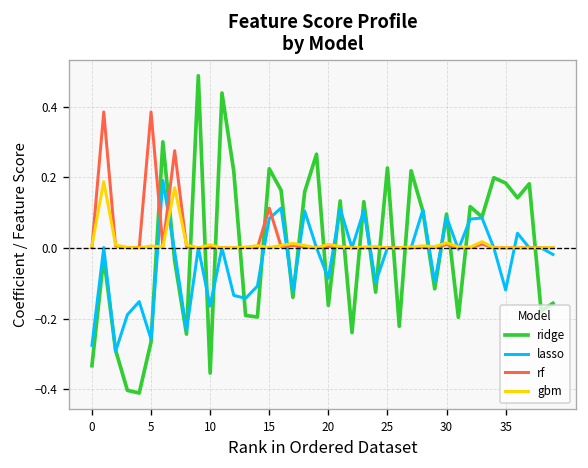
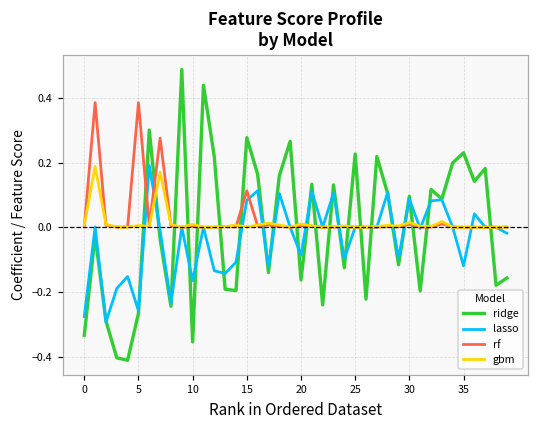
ridge, 15: 0.22 -> 0.28
ridge, 35: 0.18 -> 0.23
